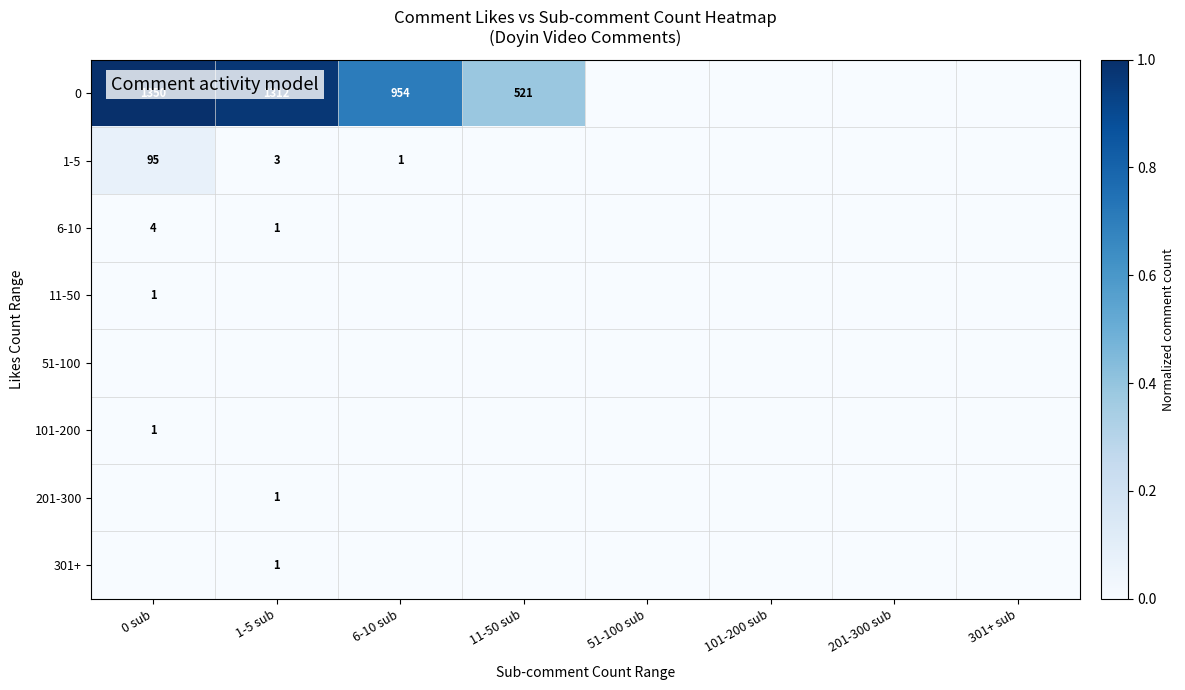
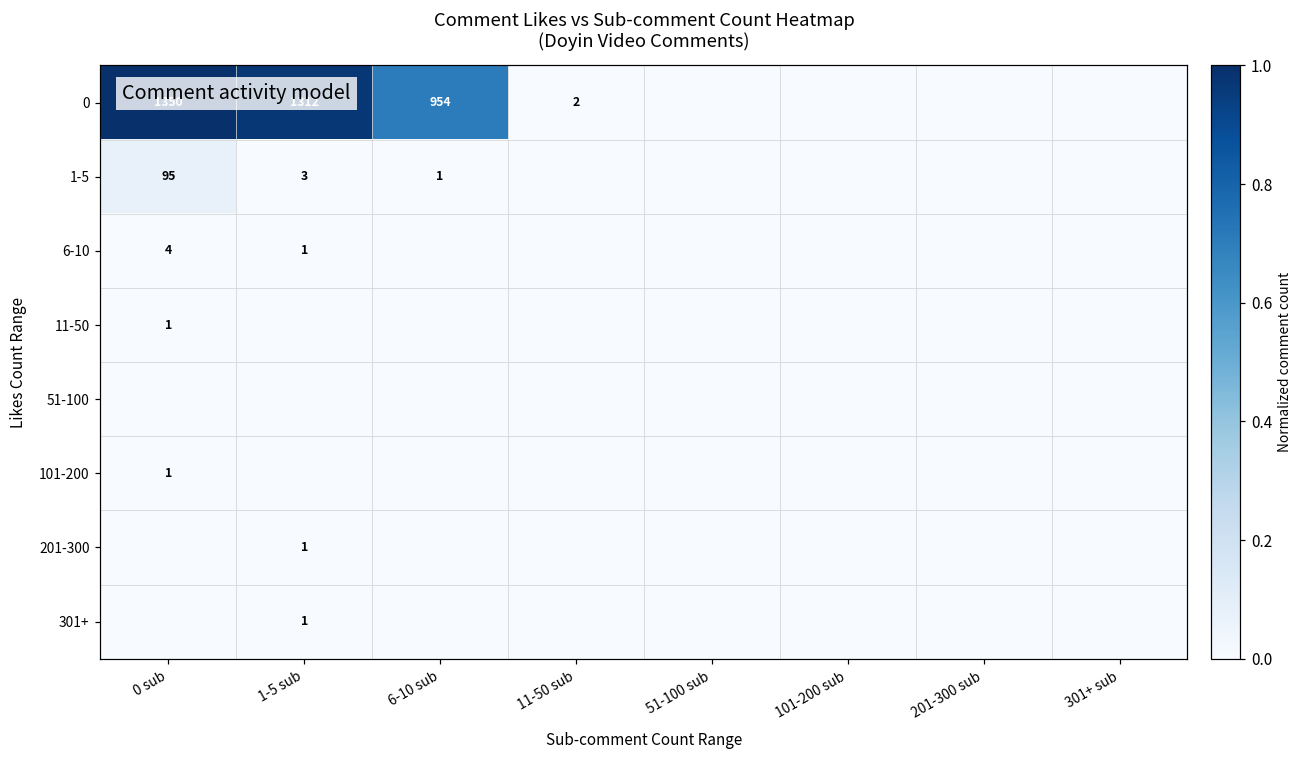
0, 11-50 sub: 521 -> 2
